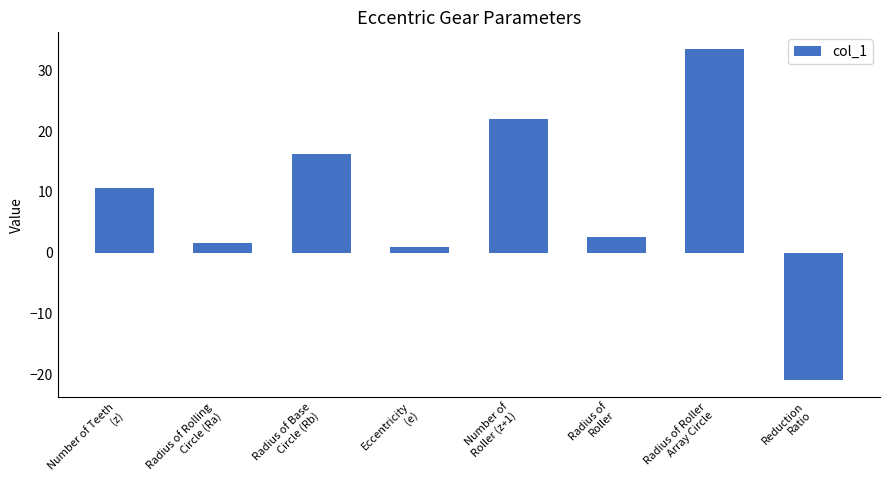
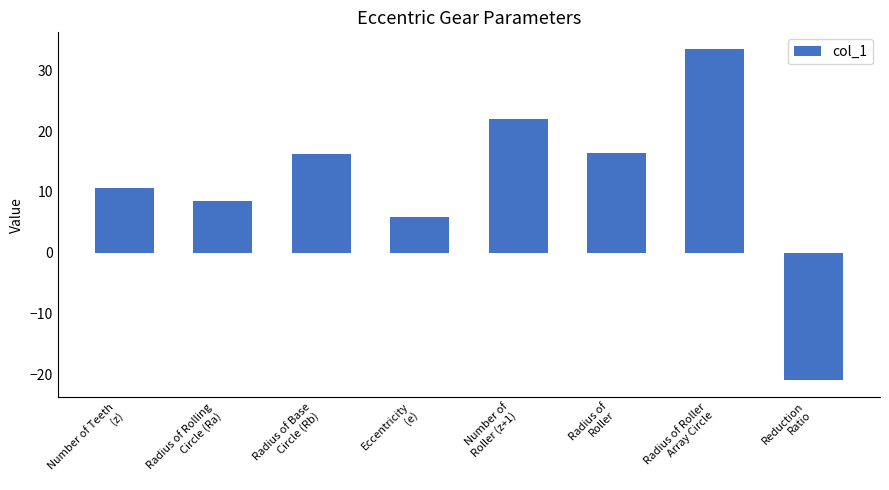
Radius of Rolling Circle (Ra): 2 -> 9
Eccentricity (e): 1 -> 6
Radius of Roller: 3 -> 16
